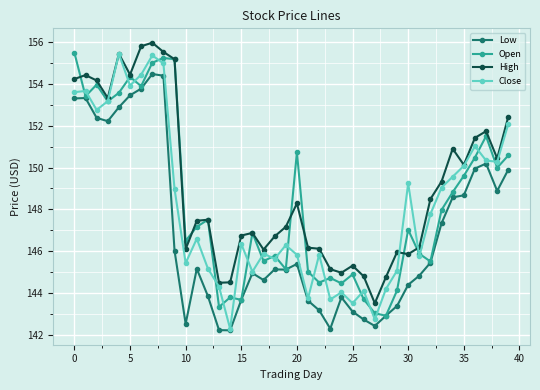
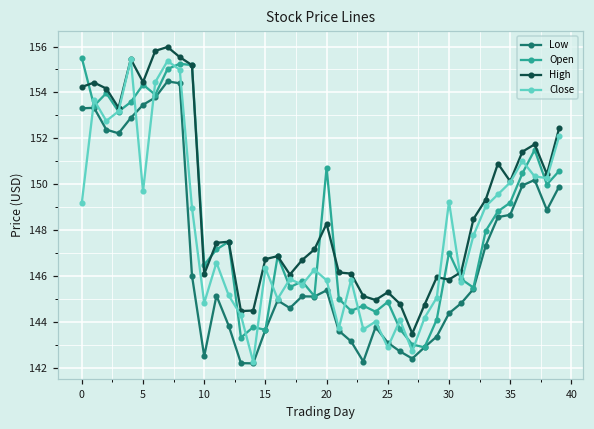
Close, 0: 153.6 -> 149.2
Close, 5: 153.9 -> 149.7
Close, 10: 145.4 -> 144.8
Close, 25: 143.5 -> 142.9
Open, 35: 149.6 -> 149.2
